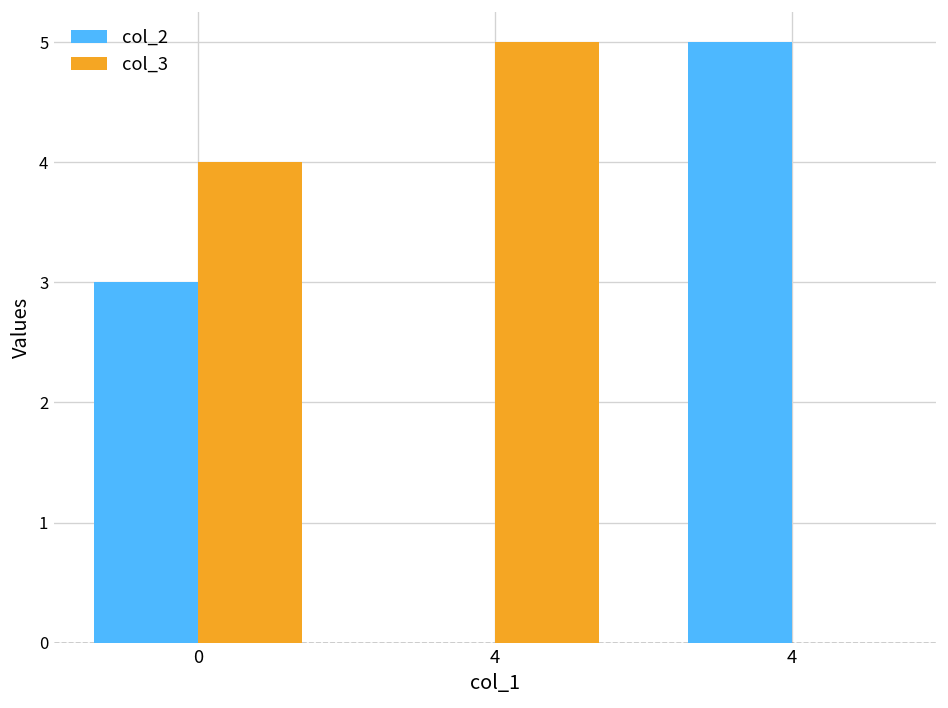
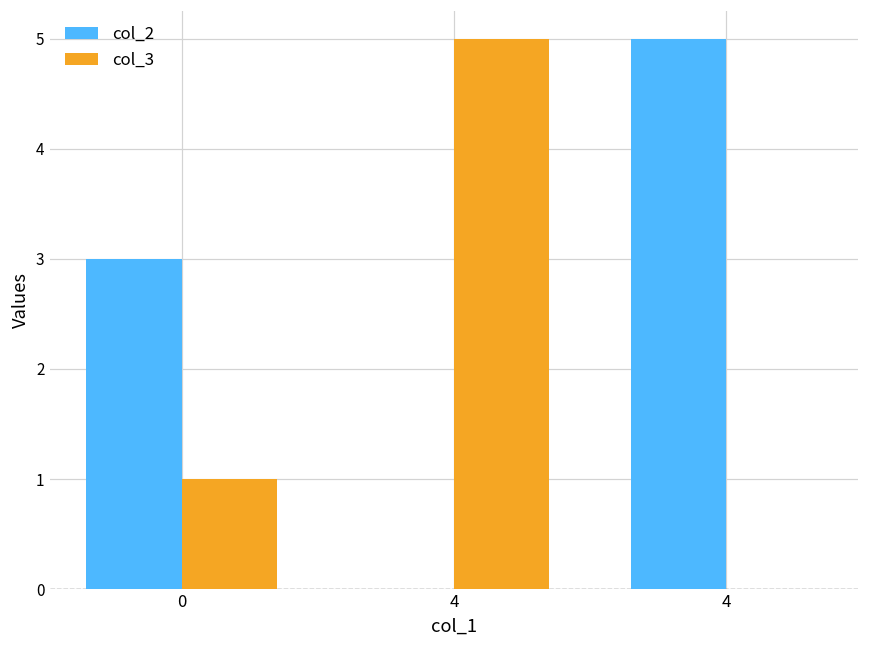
col_3, 0: 4 -> 1
